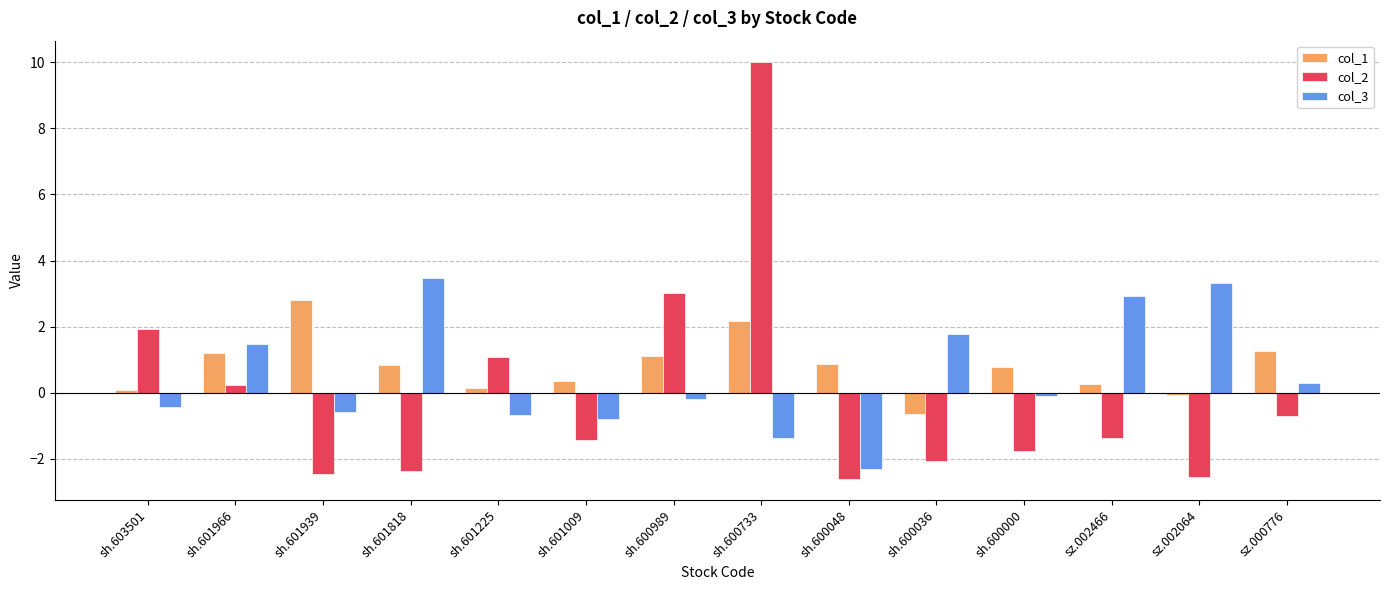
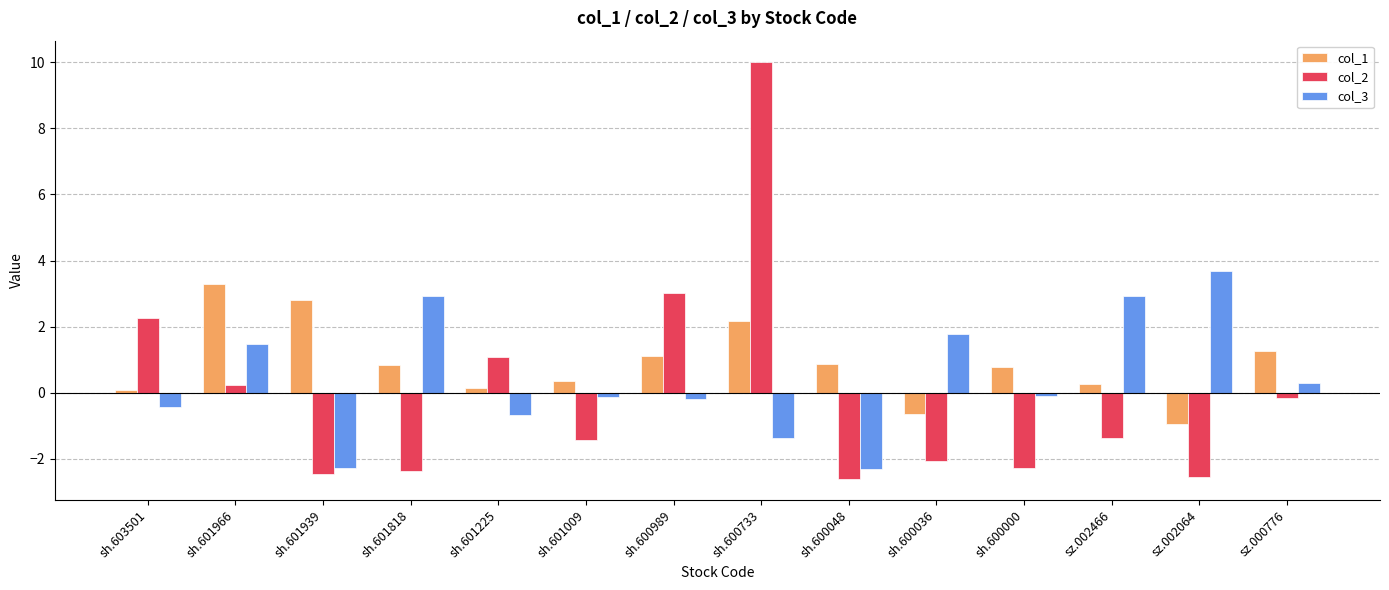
col_2, sh.603501: 1.9 -> 2.3
col_1, sh.601966: 1.2 -> 3.3
col_3, sh.601939: -0.6 -> -2.3
col_3, sh.601818: 3.5 -> 2.9
col_3, sh.601009: -0.8 -> -0.1
col_2, sh.600000: -1.8 -> -2.3
col_1, sz.002064: -0.1 -> -1.0
col_3, sz.002064: 3.3 -> 3.7
col_2, sz.000776: -0.7 -> -0.2
